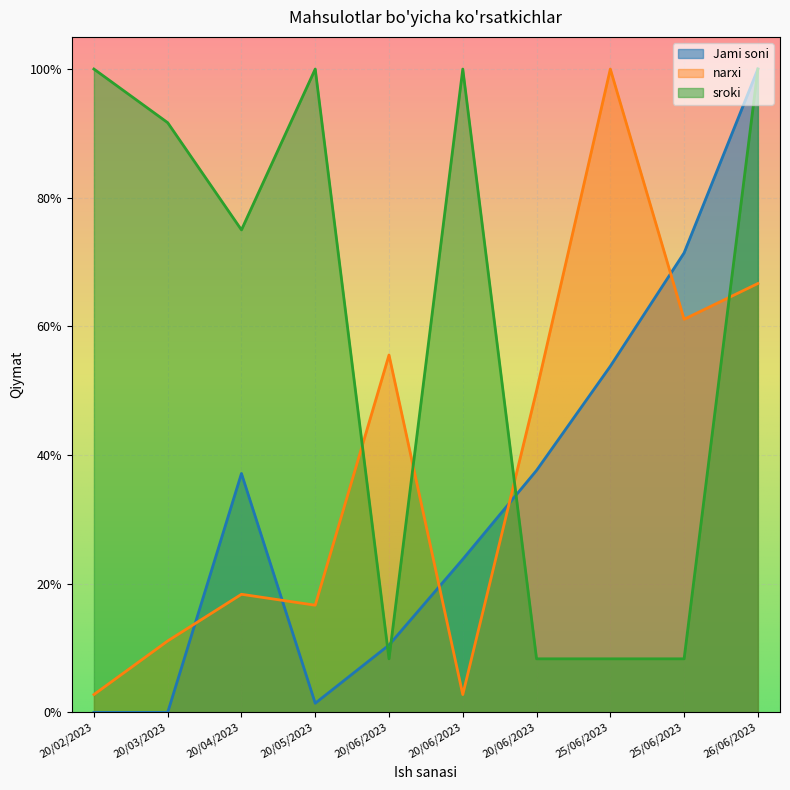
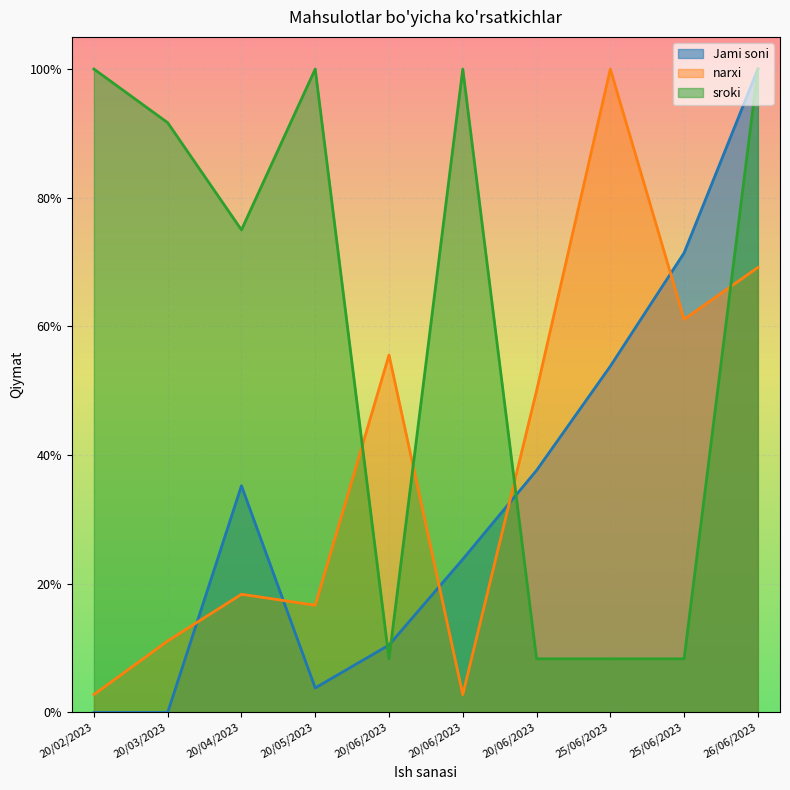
Jami soni, 20/04/2023: 37% -> 35%
Jami soni, 20/05/2023: 1% -> 4%
narxi, 26/06/2023: 67% -> 69%
